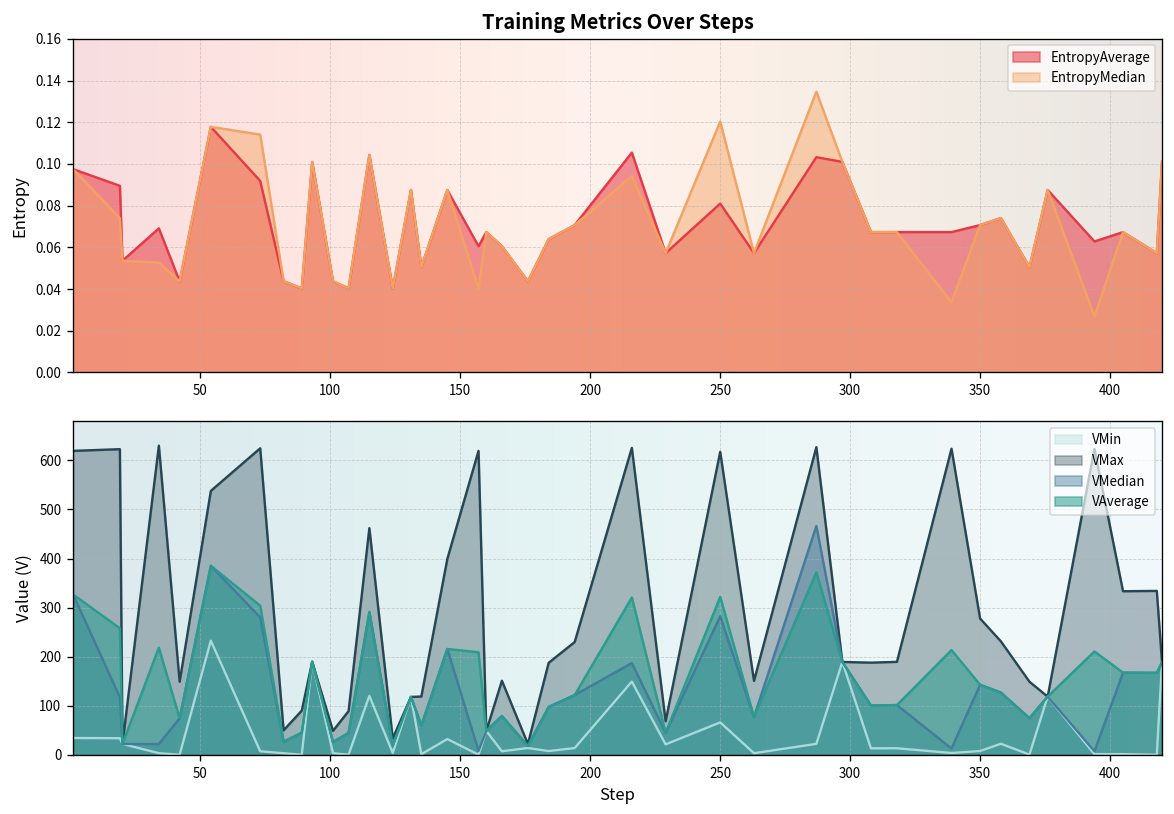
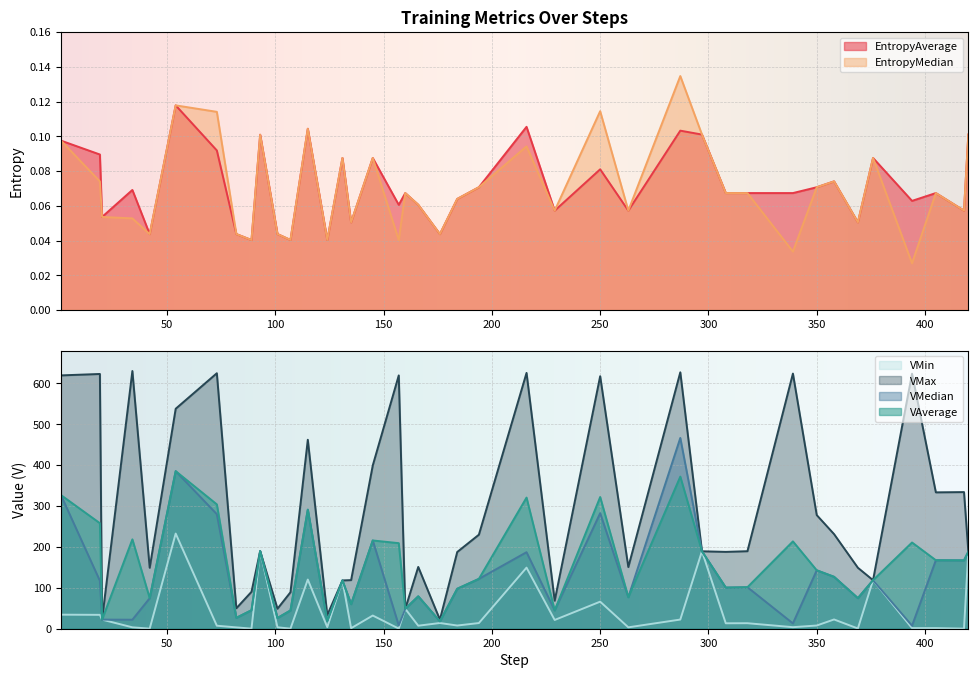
Training Metrics Over Steps, EntropyMedian, 250: 0.120 -> 0.114
